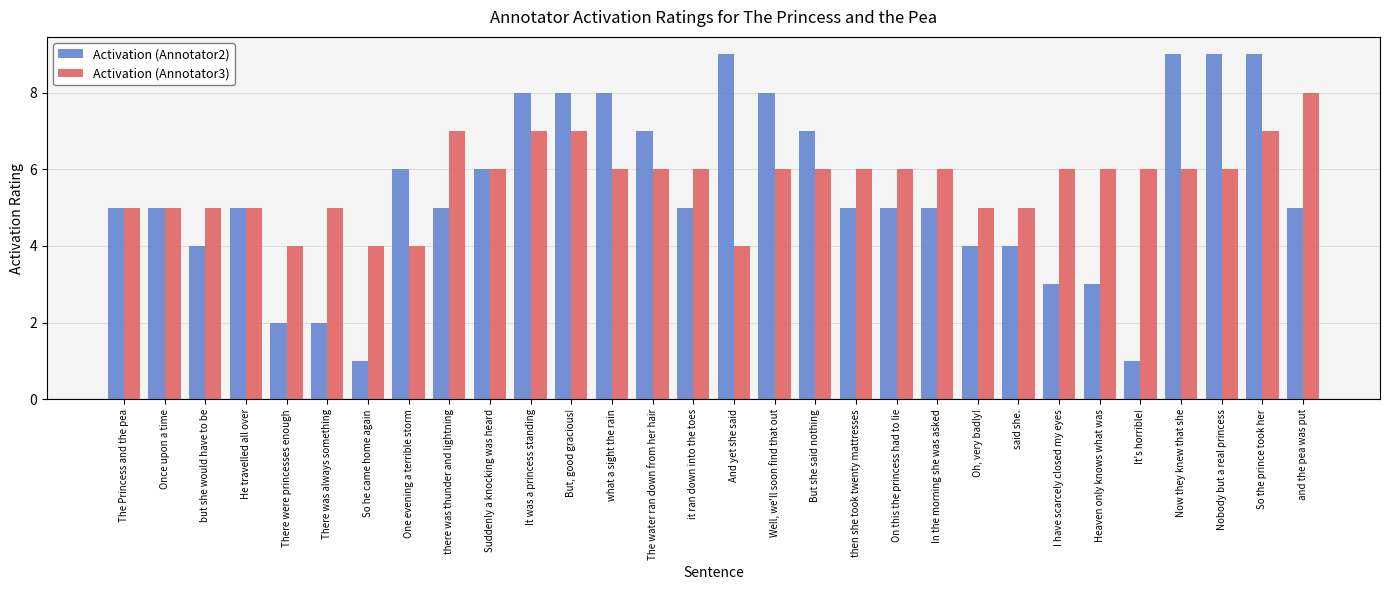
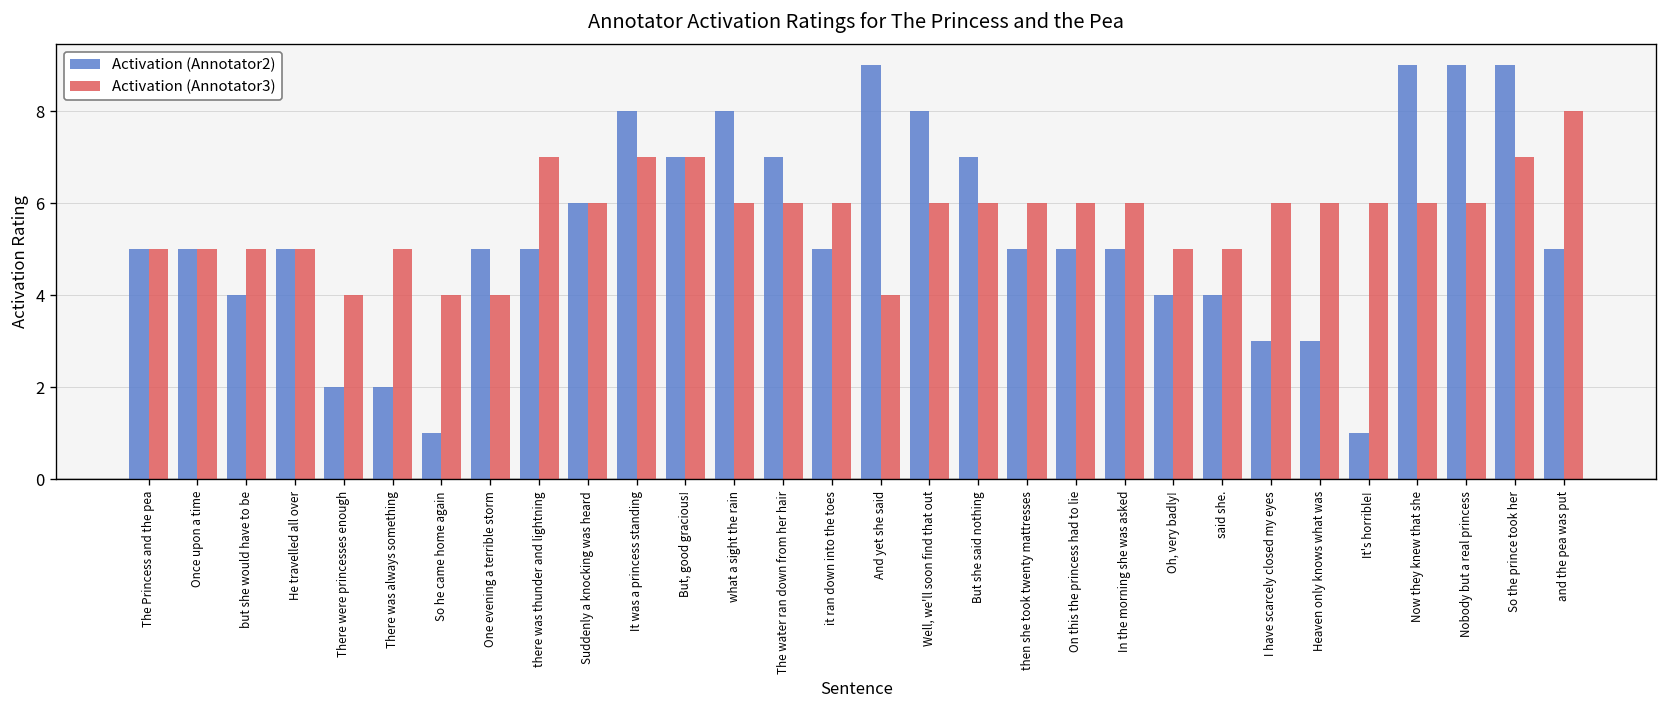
Activation (Annotator2), One evening a terrible storm: 6 -> 5
Activation (Annotator2), But, good gracious!: 8 -> 7
